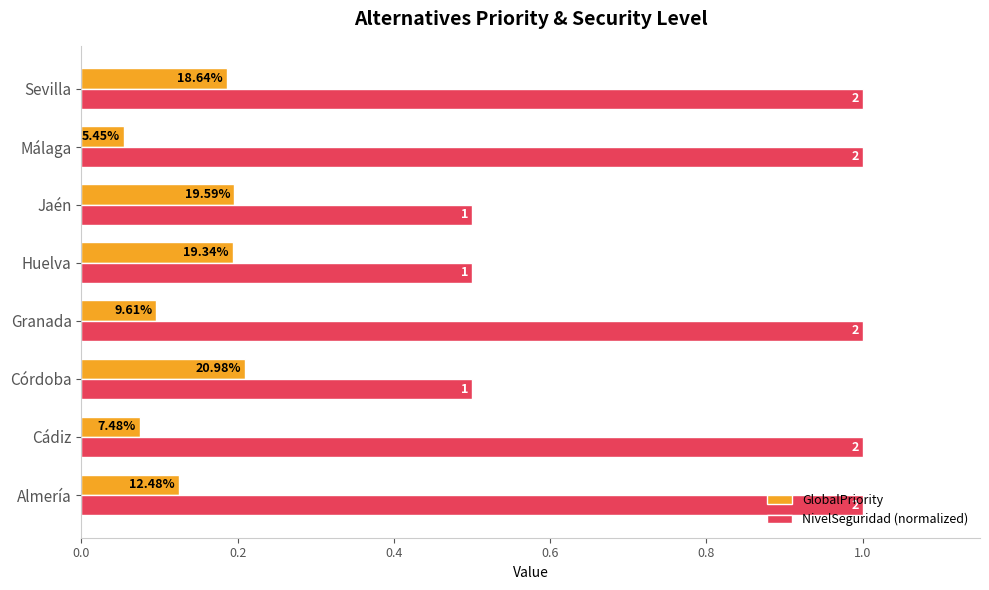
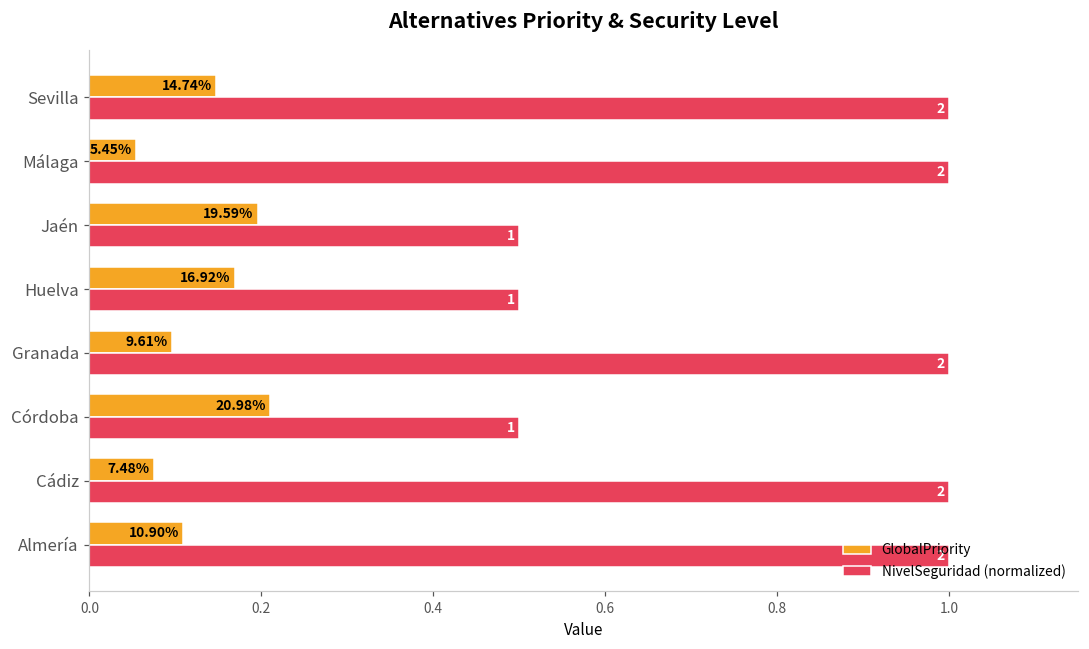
GlobalPriority, Sevilla: 18.64% -> 14.74%
GlobalPriority, Huelva: 19.34% -> 16.92%
GlobalPriority, Almería: 12.48% -> 10.90%
